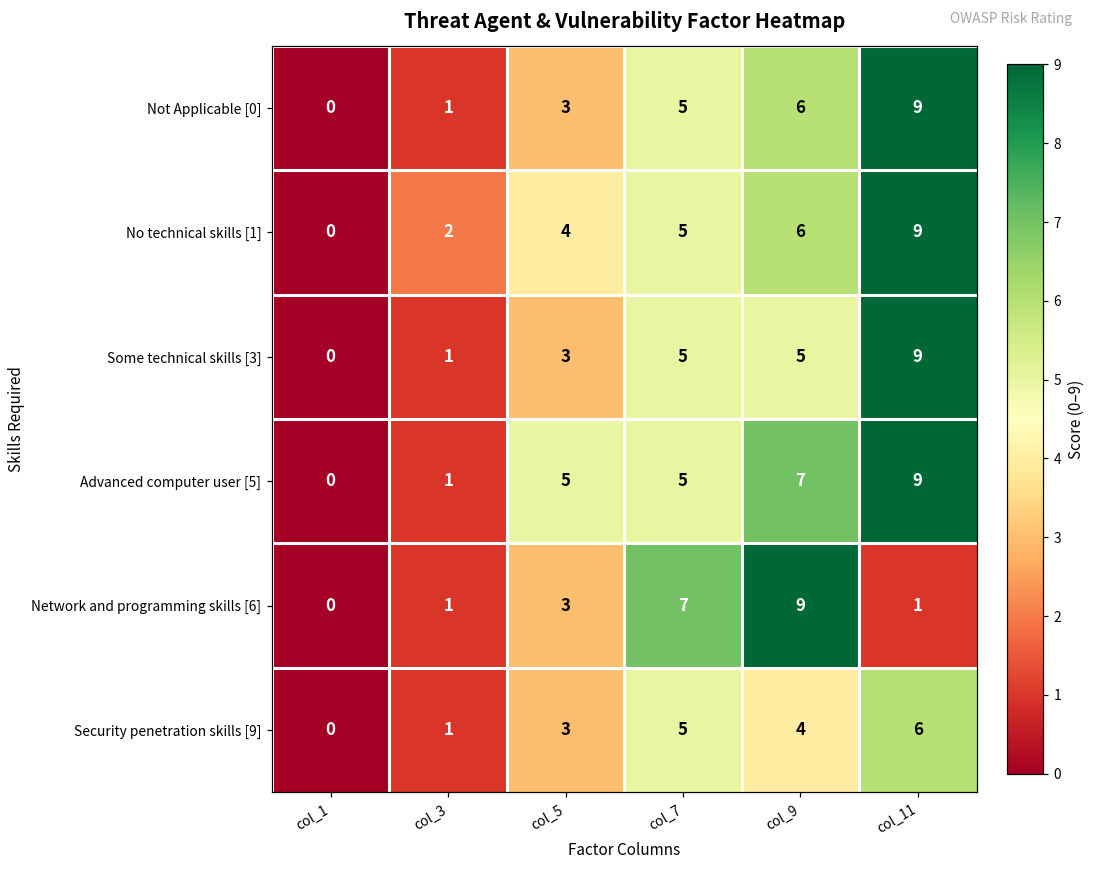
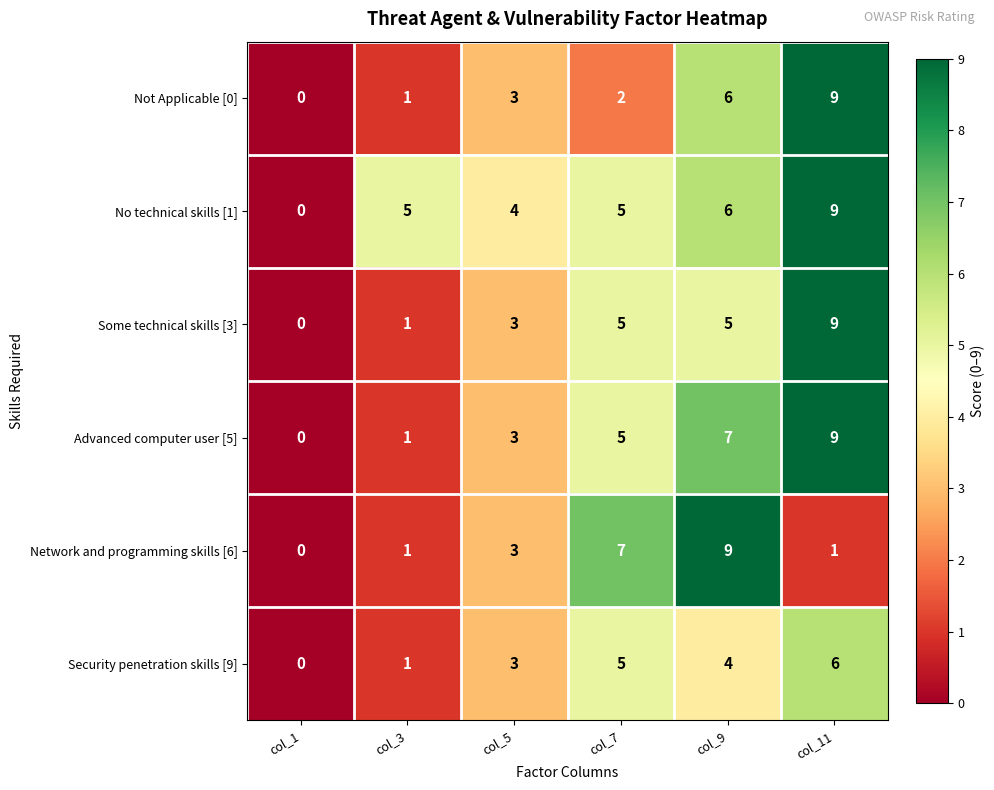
Not Applicable [0], col_7: 5 -> 2
No technical skills [1], col_3: 2 -> 5
Advanced computer user [5], col_5: 5 -> 3
